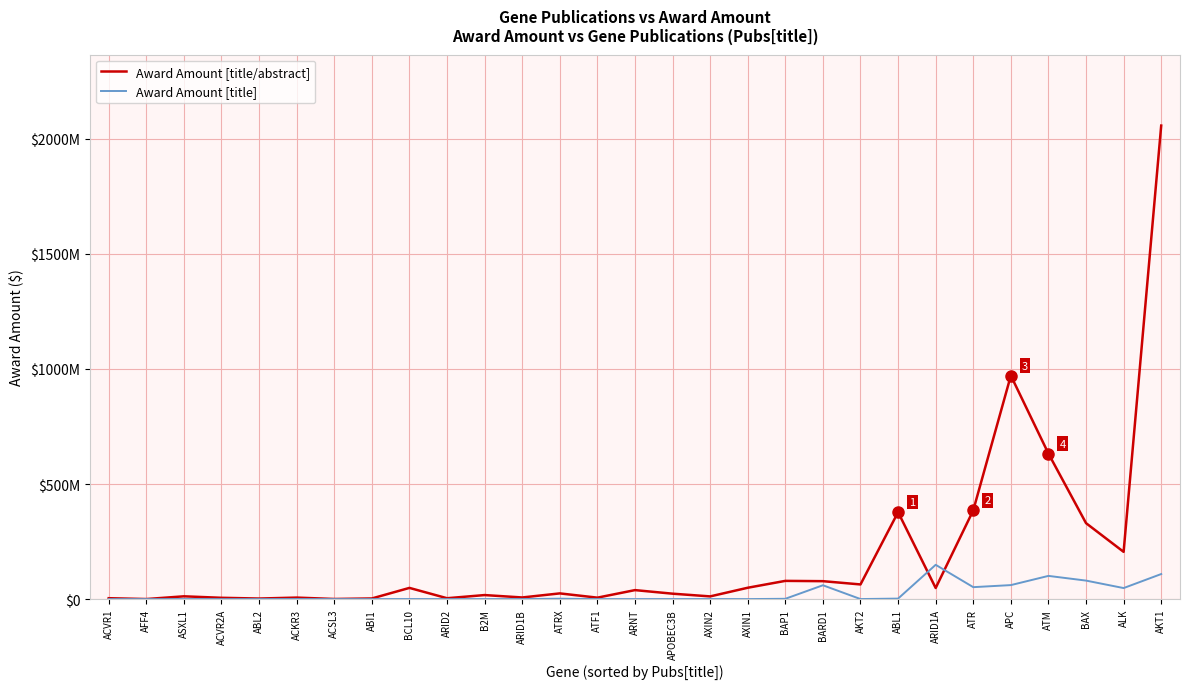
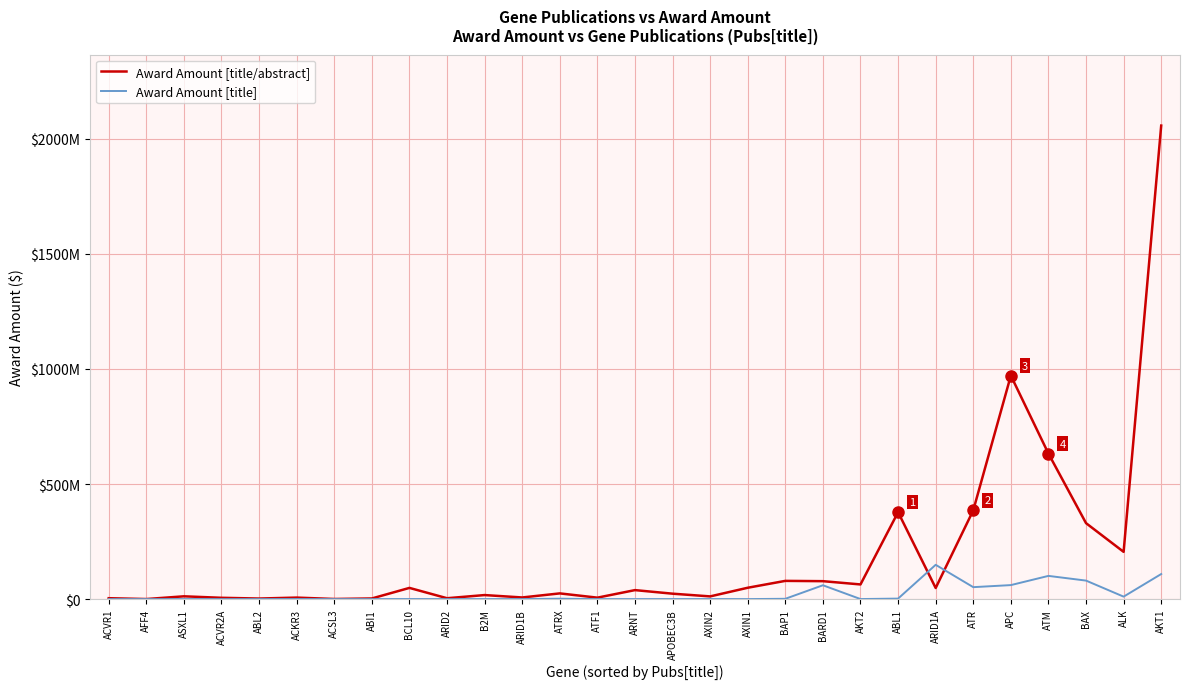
Award Amount [title], ALK: $50000000 -> $10000000
